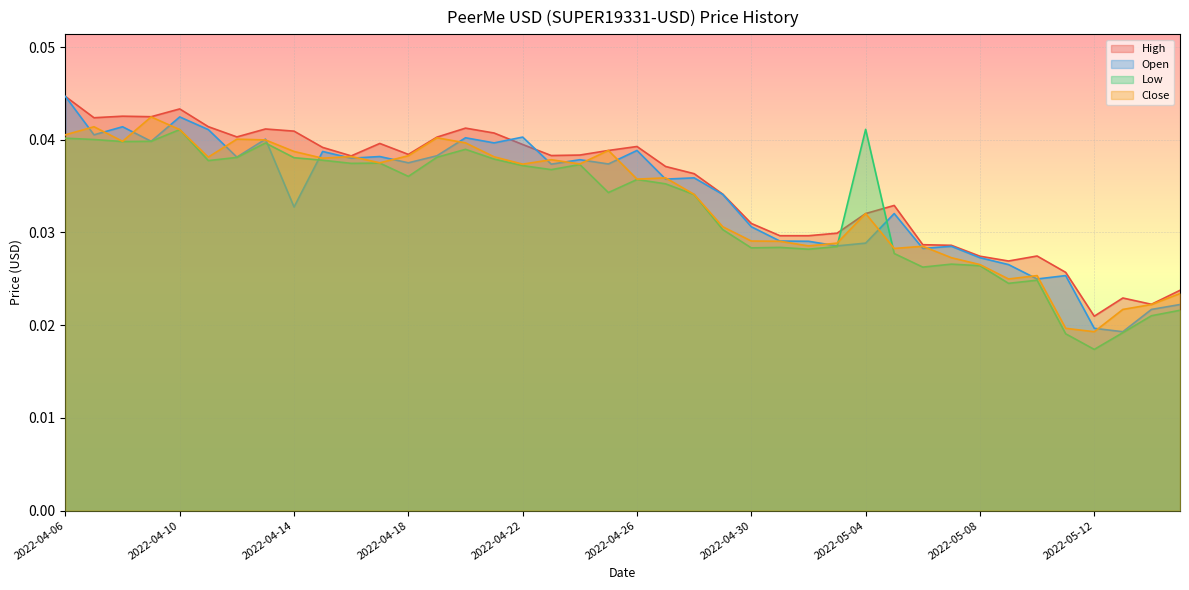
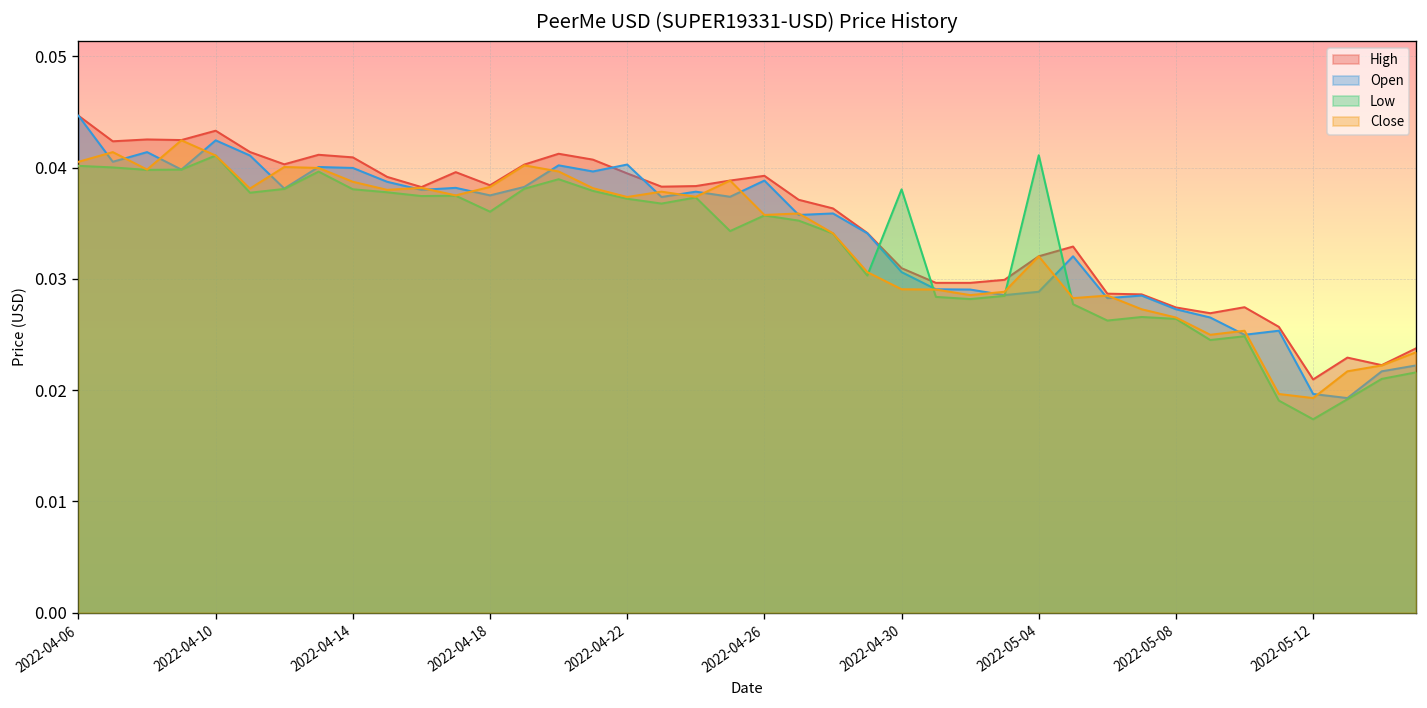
Open, 2022-04-14: 0.033 -> 0.040
Low, 2022-04-30: 0.028 -> 0.038
